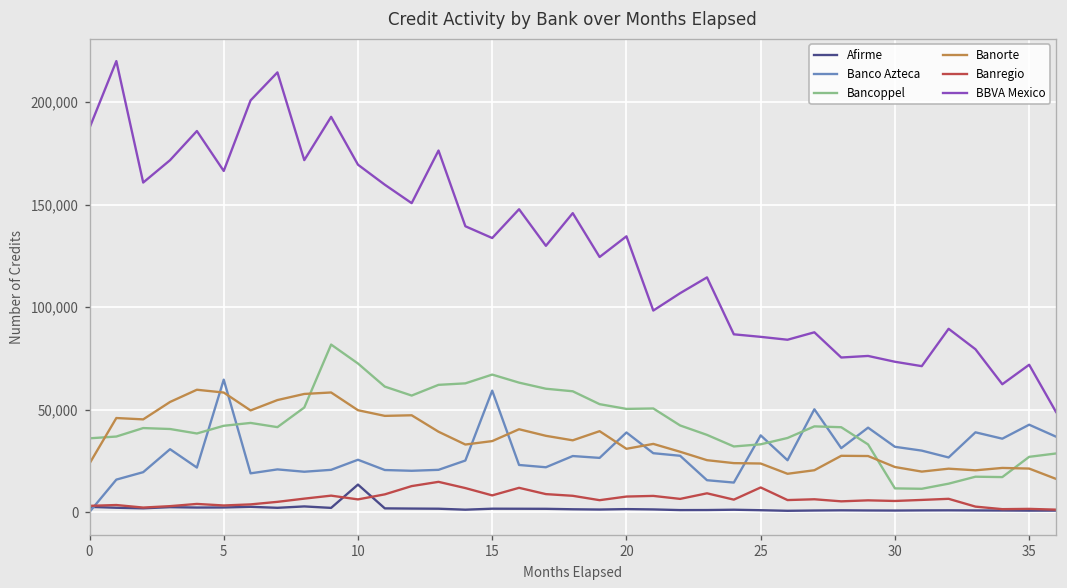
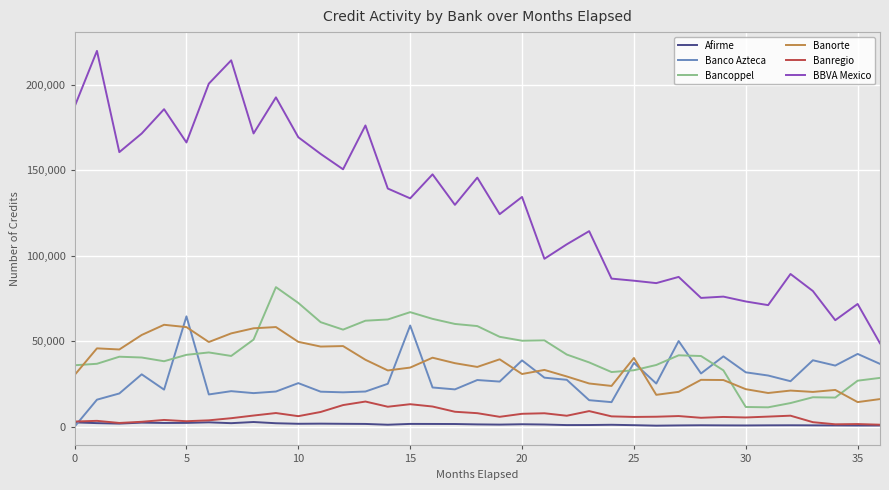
Banorte, 0: 24,000 -> 30,000
Afirme, 10: 13,000 -> 2,000
Banregio, 15: 8,000 -> 13,000
Banorte, 25: 24,000 -> 40,000
Banregio, 25: 12,000 -> 6,000
Banorte, 35: 21,000 -> 14,000
